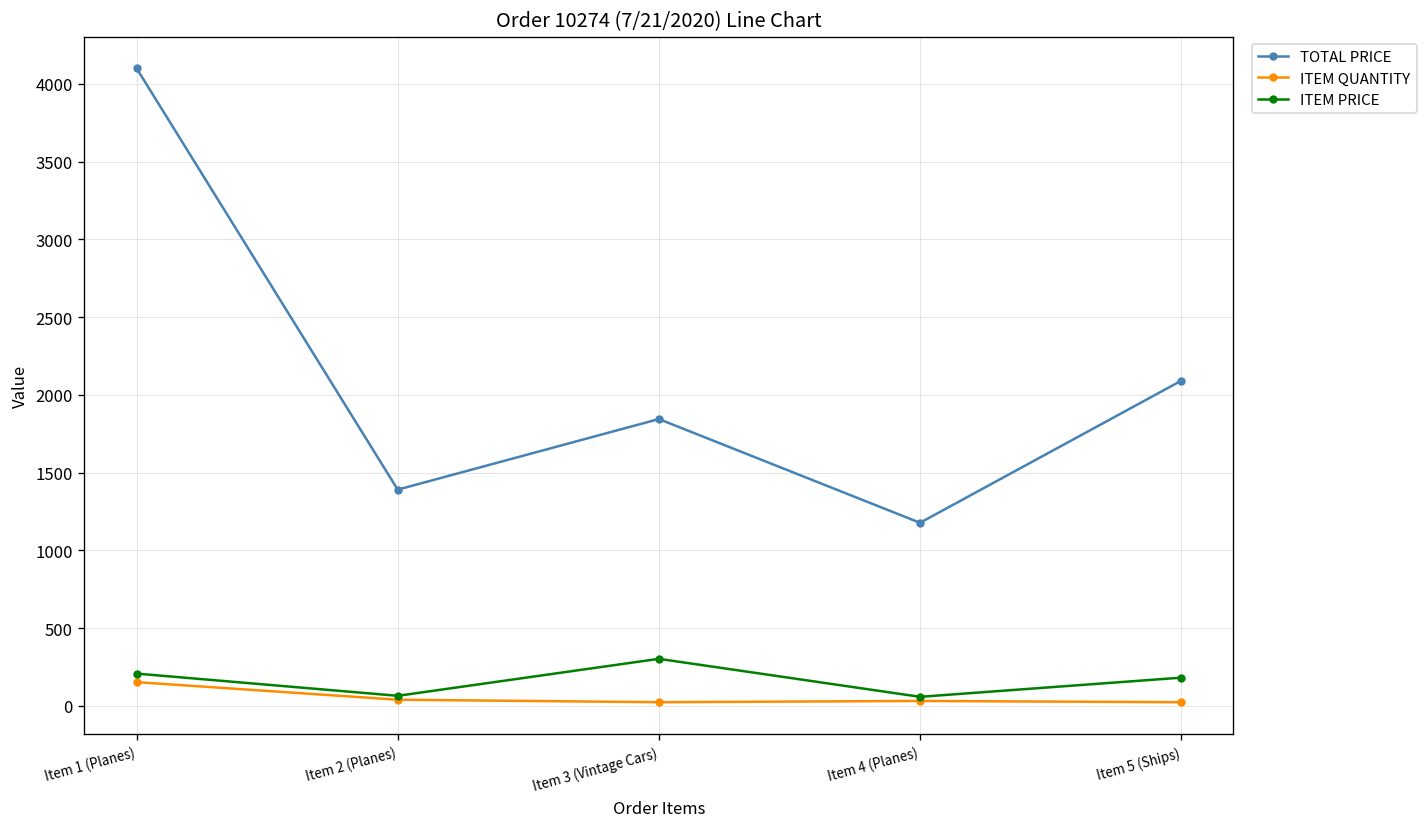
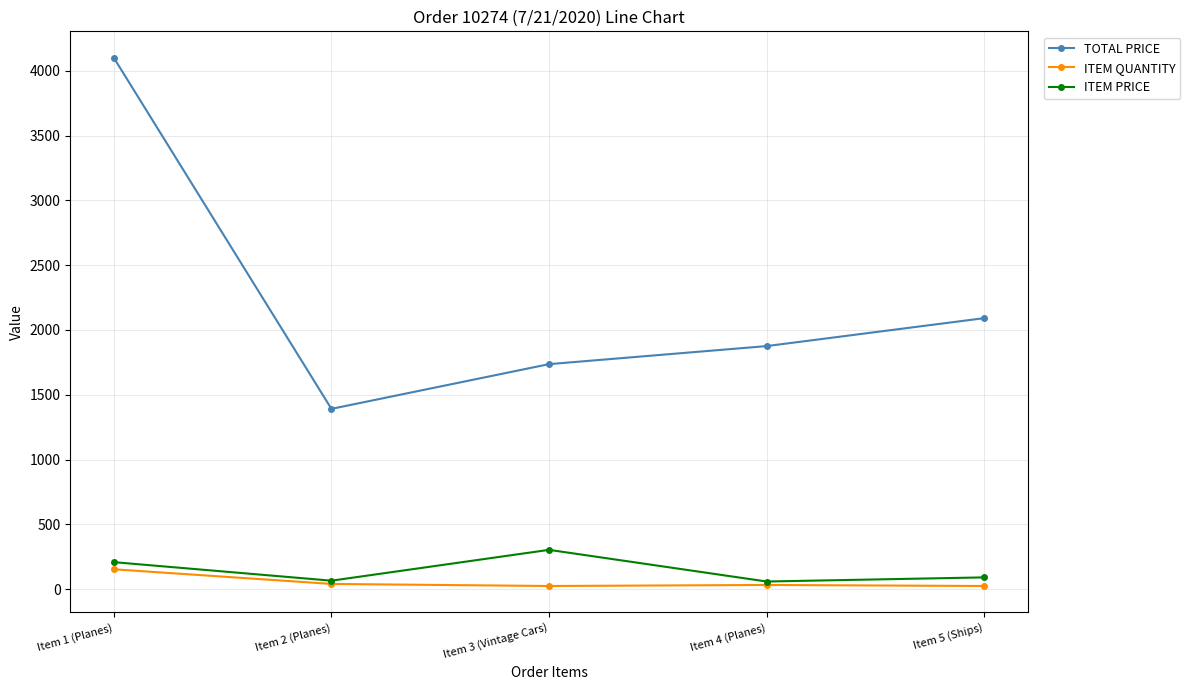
TOTAL PRICE, Item 3 (Vintage Cars): 1840 -> 1740
TOTAL PRICE, Item 4 (Planes): 1180 -> 1880
ITEM PRICE, Item 5 (Ships): 180 -> 90
